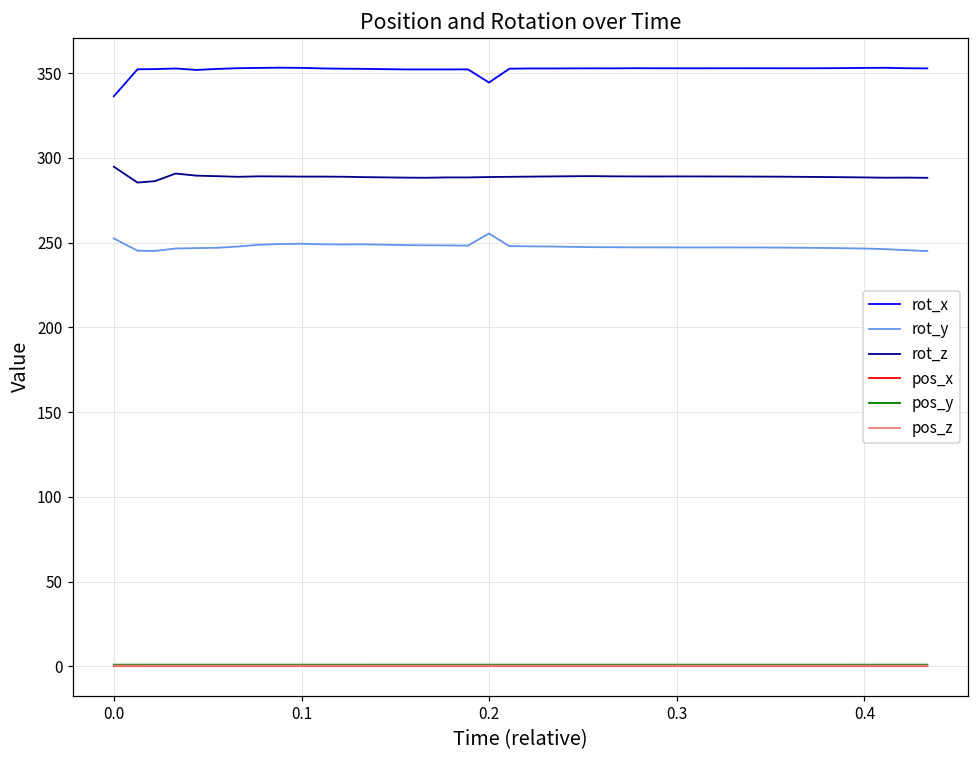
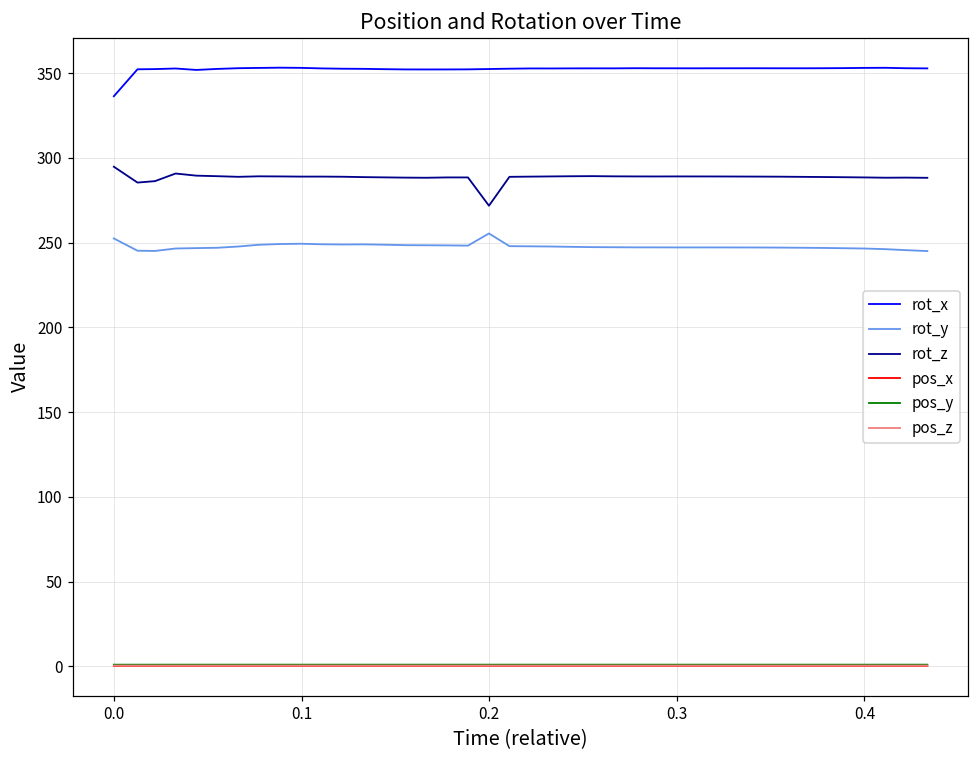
rot_x, 0.2: 345 -> 353
rot_z, 0.2: 289 -> 272
